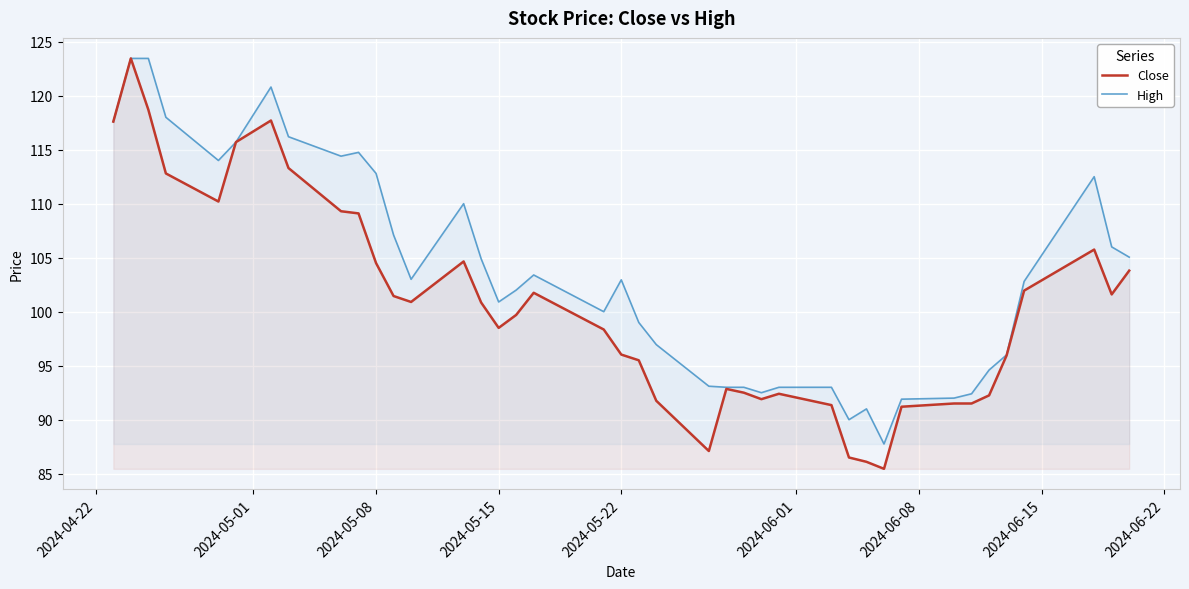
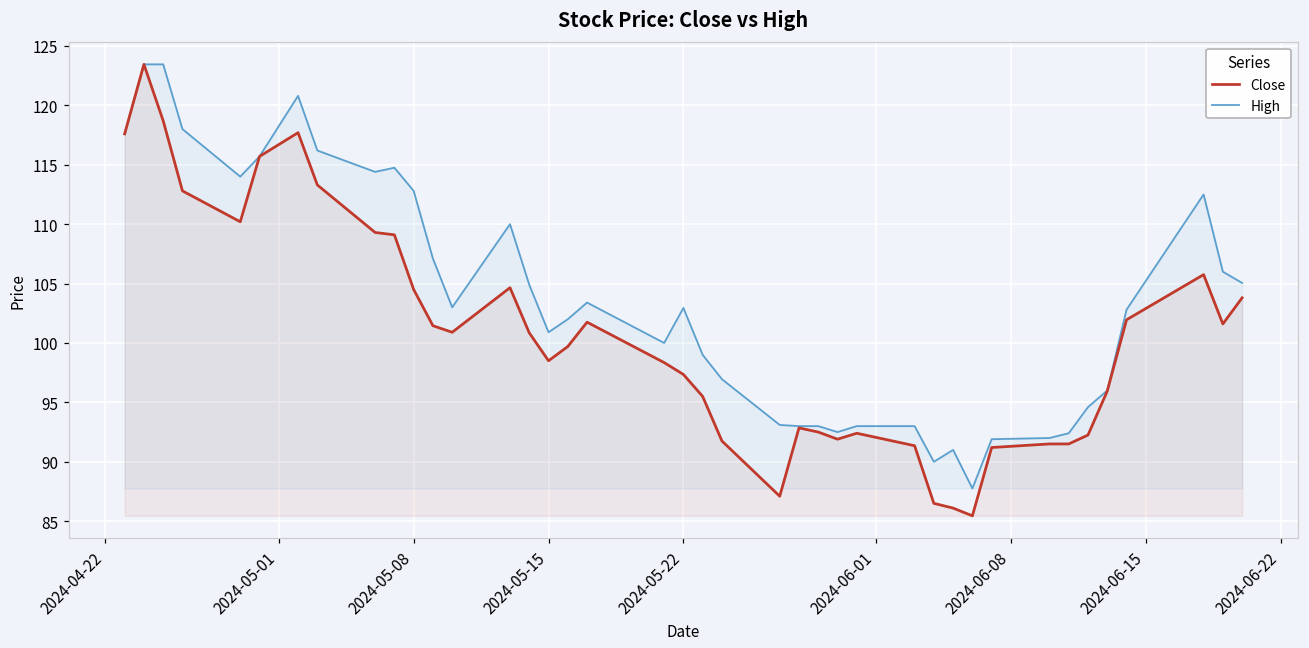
Close, 2024-05-22: 96.0 -> 97.4
